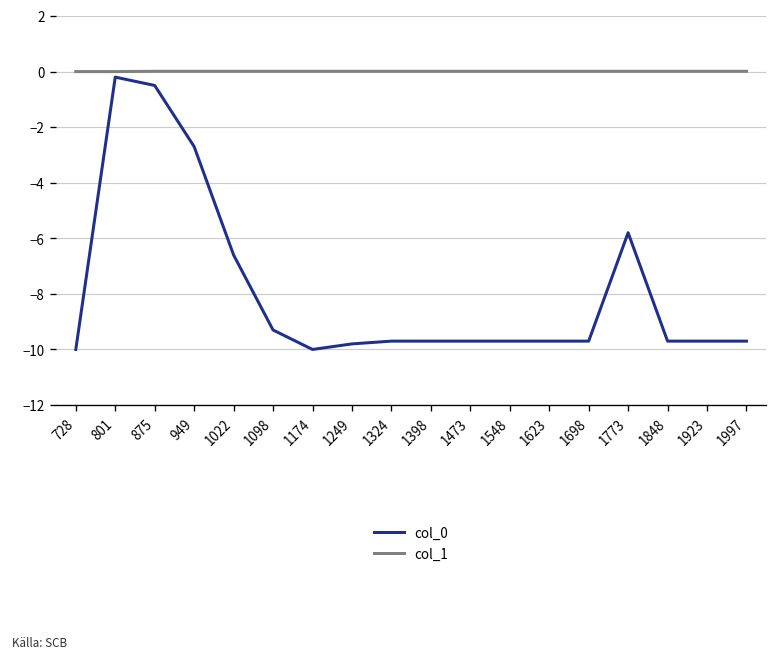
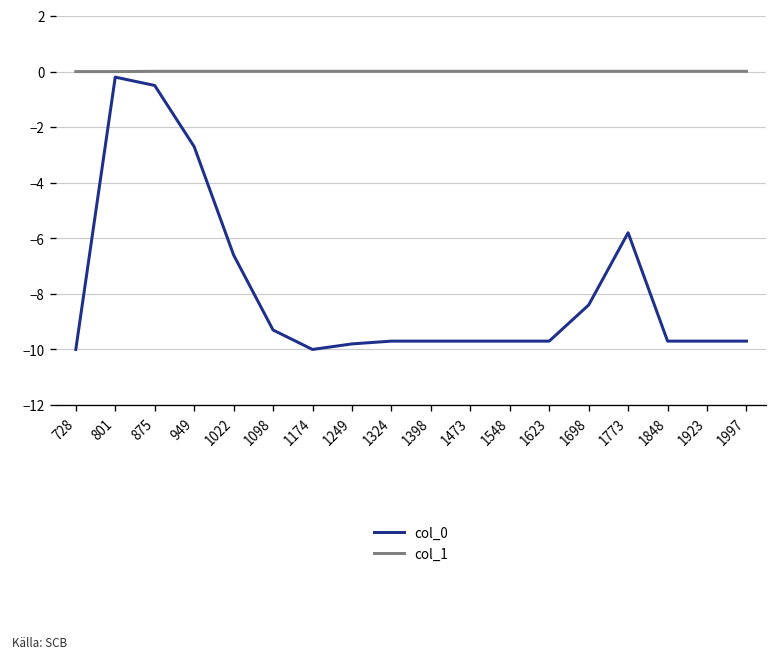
col_0, 1698: -9.7 -> -8.4
